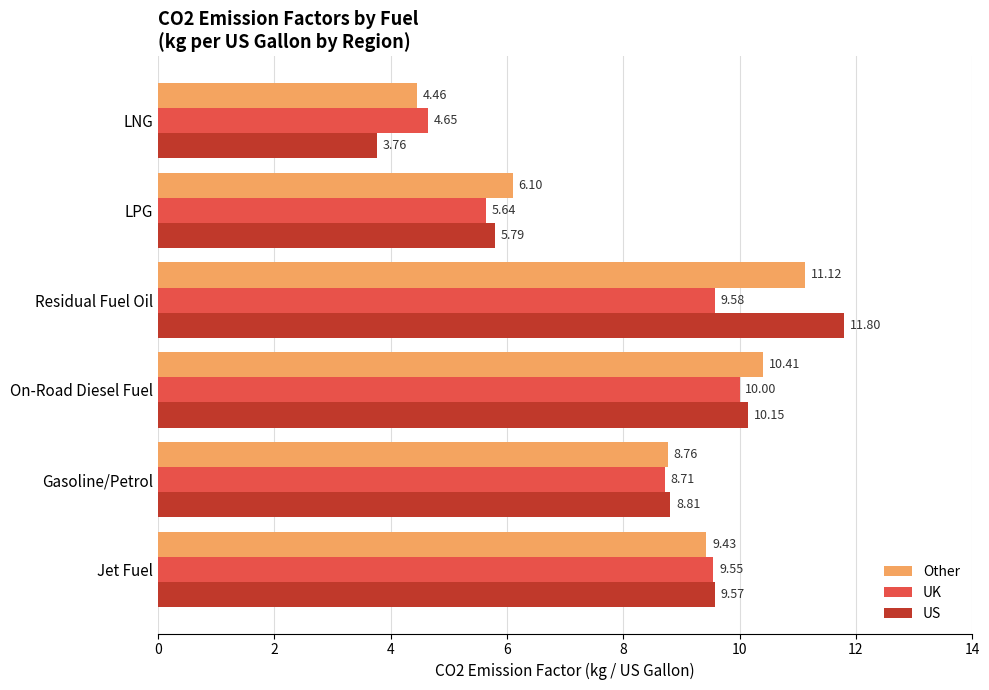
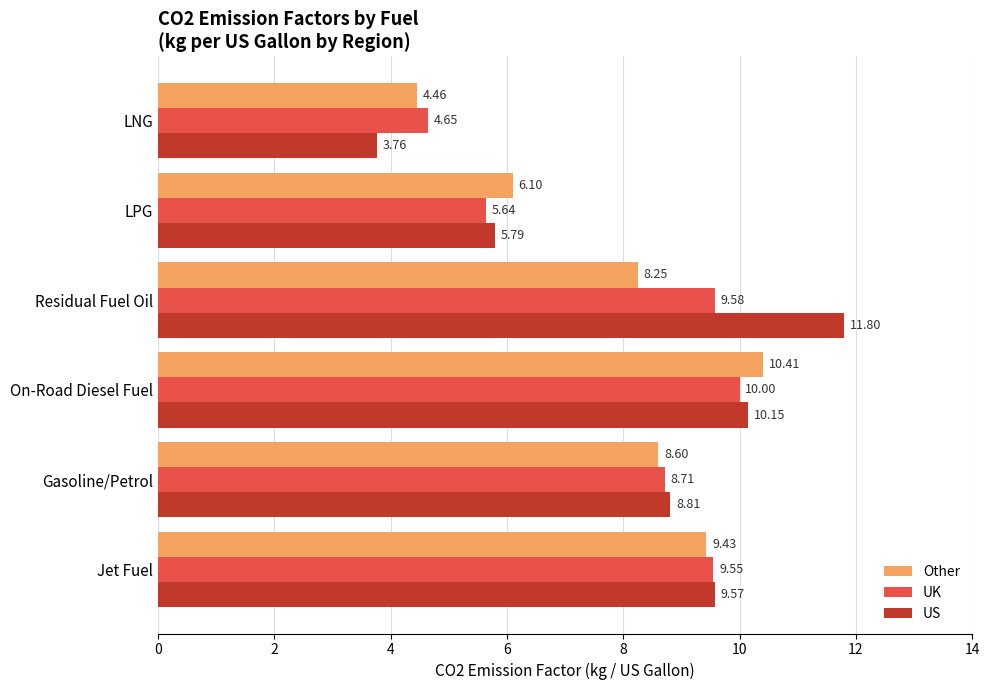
Other, Residual Fuel Oil: 11.12 -> 8.25
Other, Gasoline/Petrol: 8.76 -> 8.60
